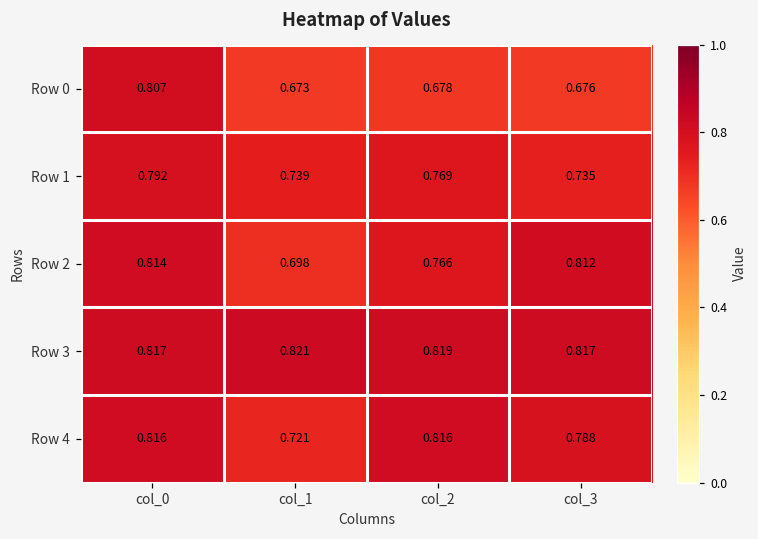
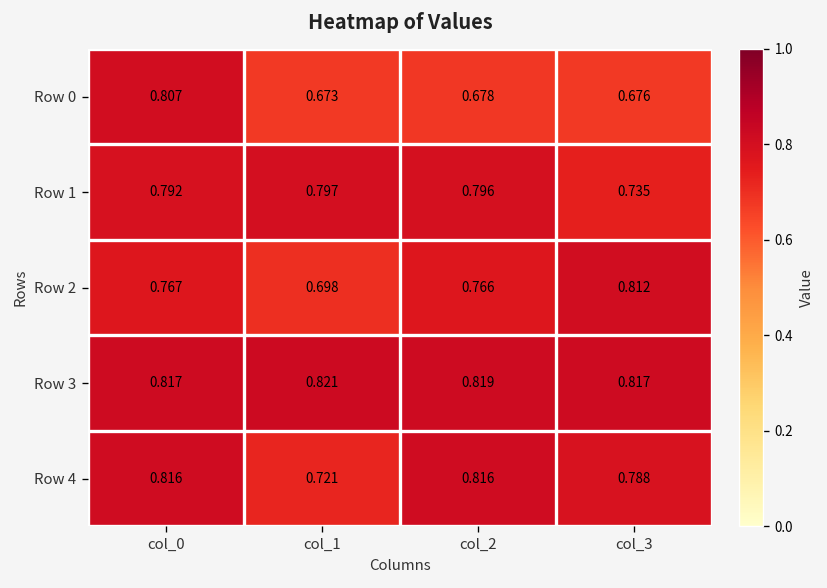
Row 1, col_1: 0.739 -> 0.797
Row 1, col_2: 0.769 -> 0.796
Row 2, col_0: 0.814 -> 0.767
